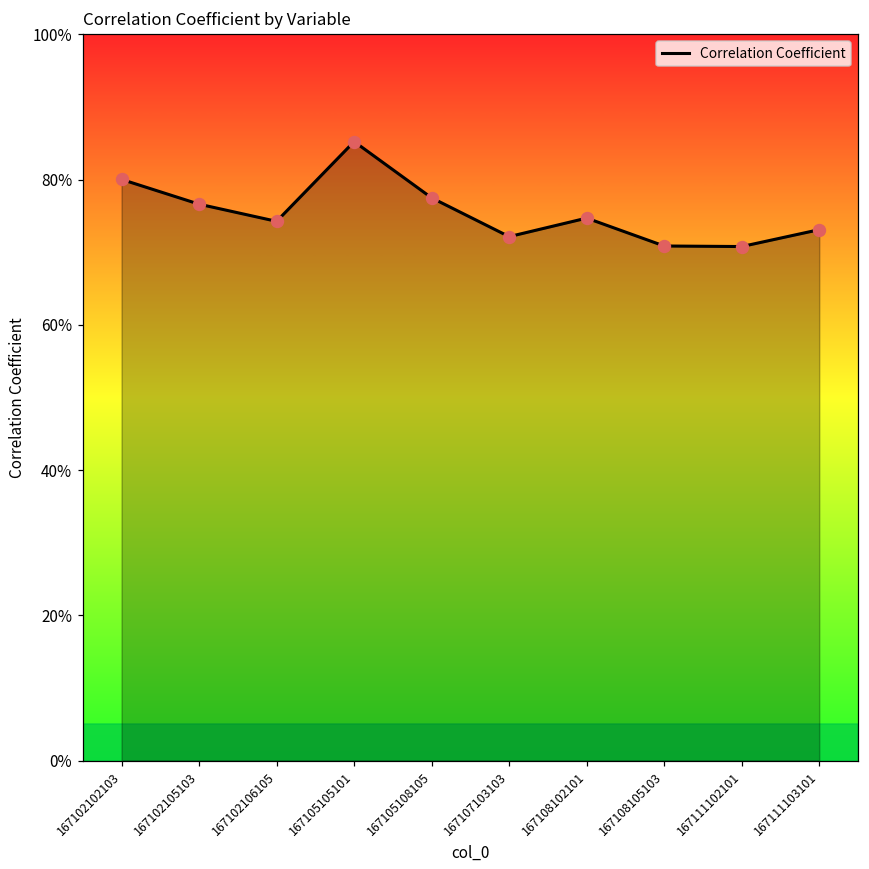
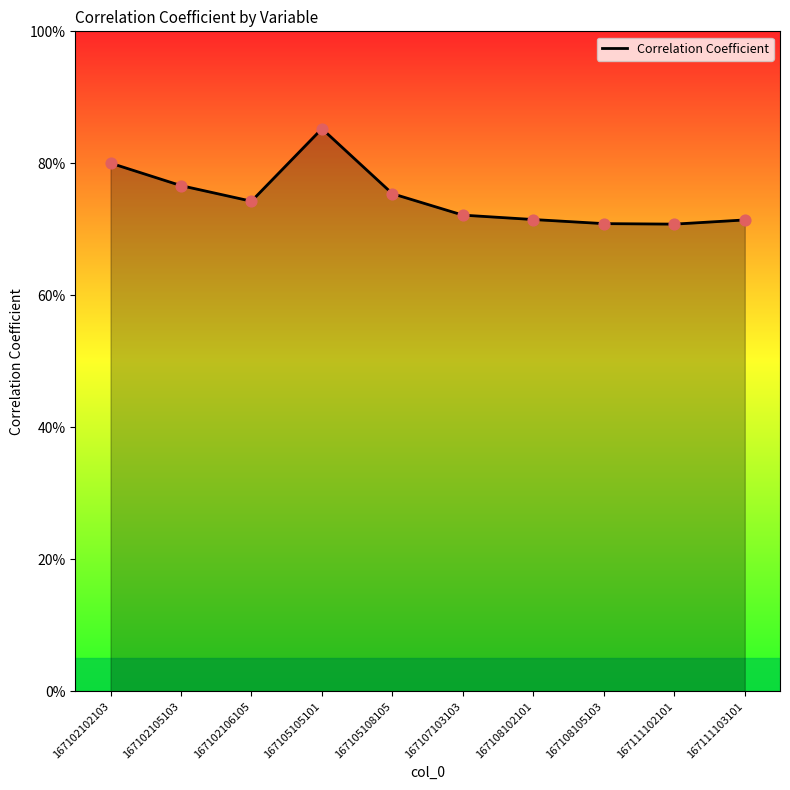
167105108105: 77% -> 75%
167108102101: 75% -> 71%
167111103101: 73% -> 71%
